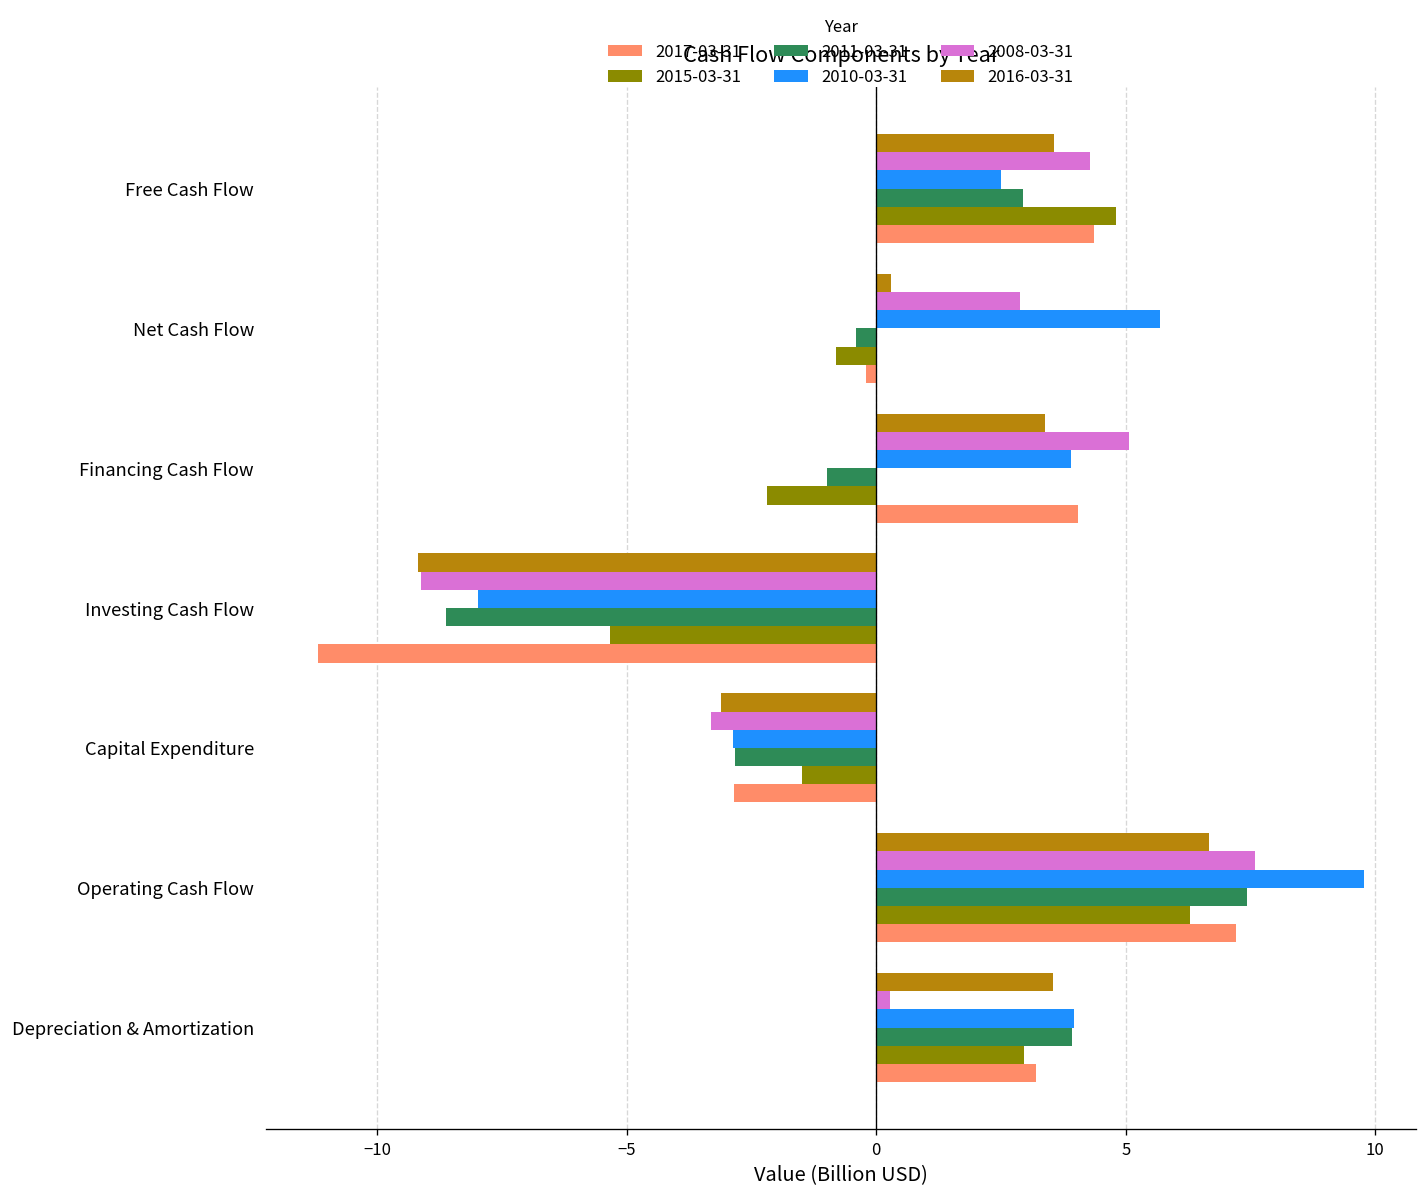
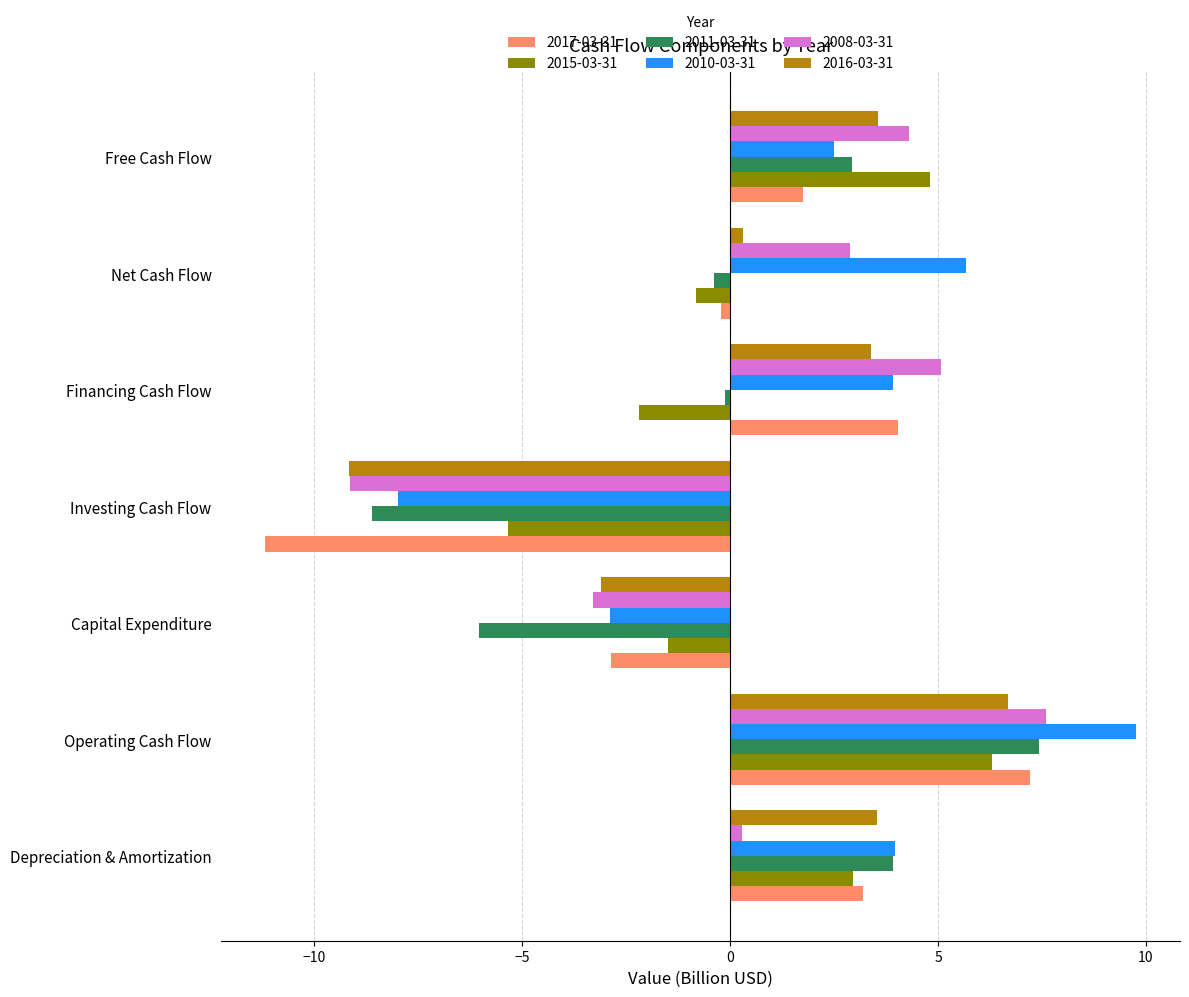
2017-03-31, Free Cash Flow: 4.4 -> 1.7
2011-03-31, Financing Cash Flow: -1.0 -> -0.1
2011-03-31, Capital Expenditure: -2.8 -> -6.0
